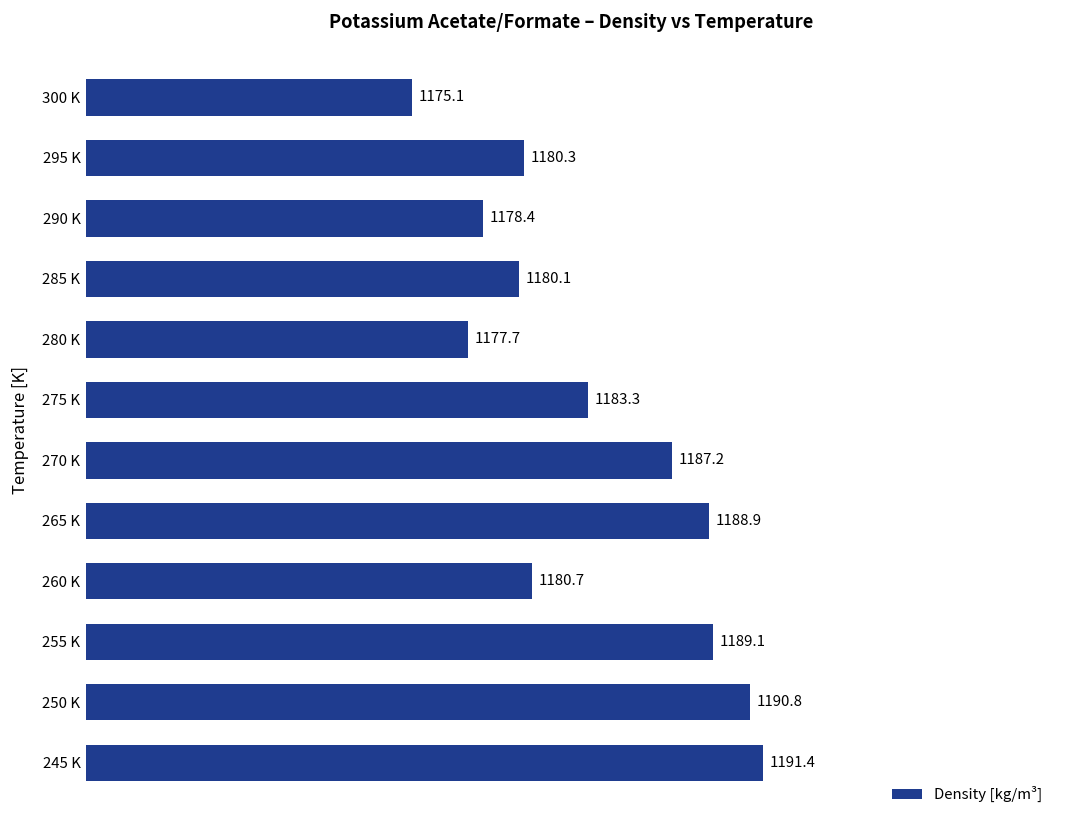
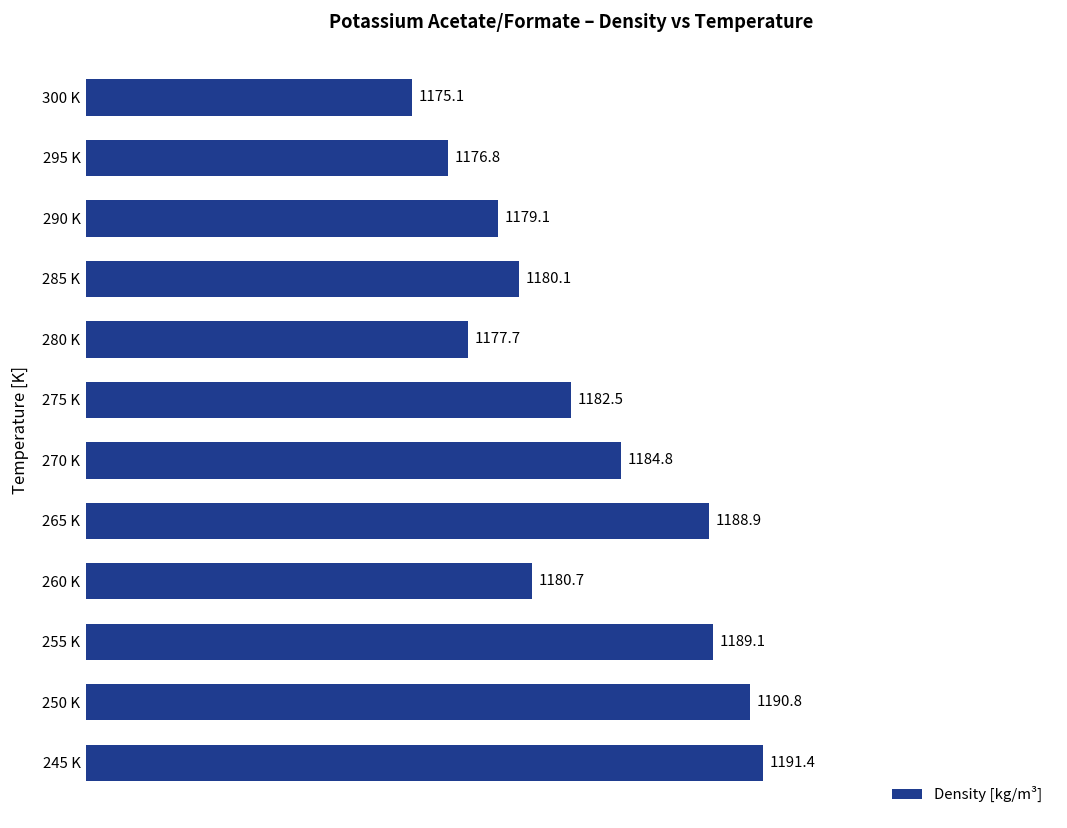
295 K: 1180.3 -> 1176.8
290 K: 1178.4 -> 1179.1
275 K: 1183.3 -> 1182.5
270 K: 1187.2 -> 1184.8
